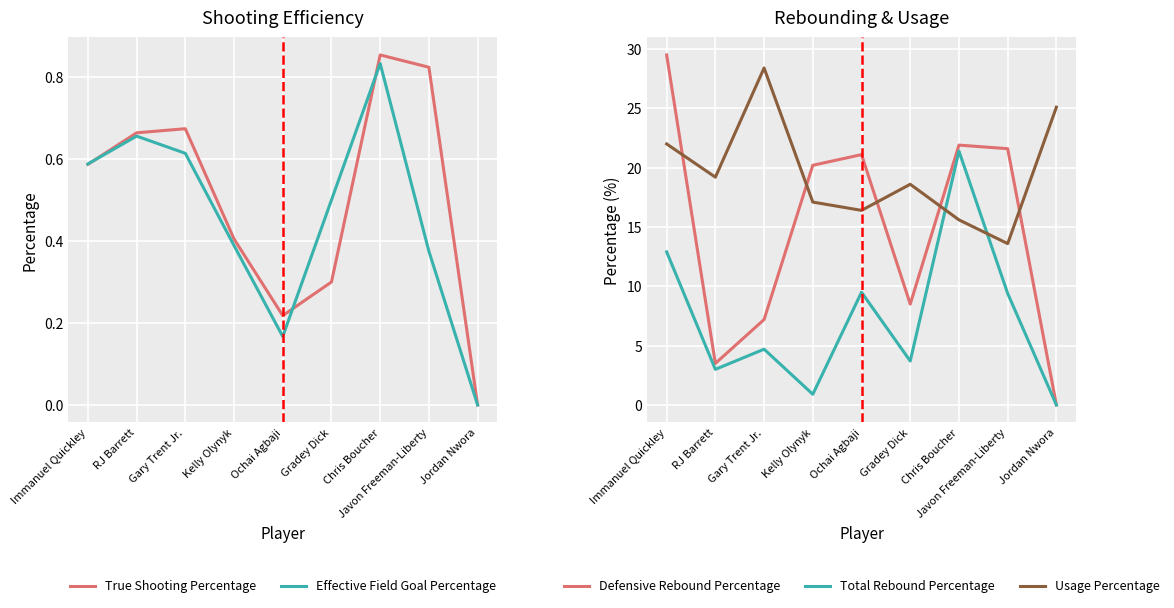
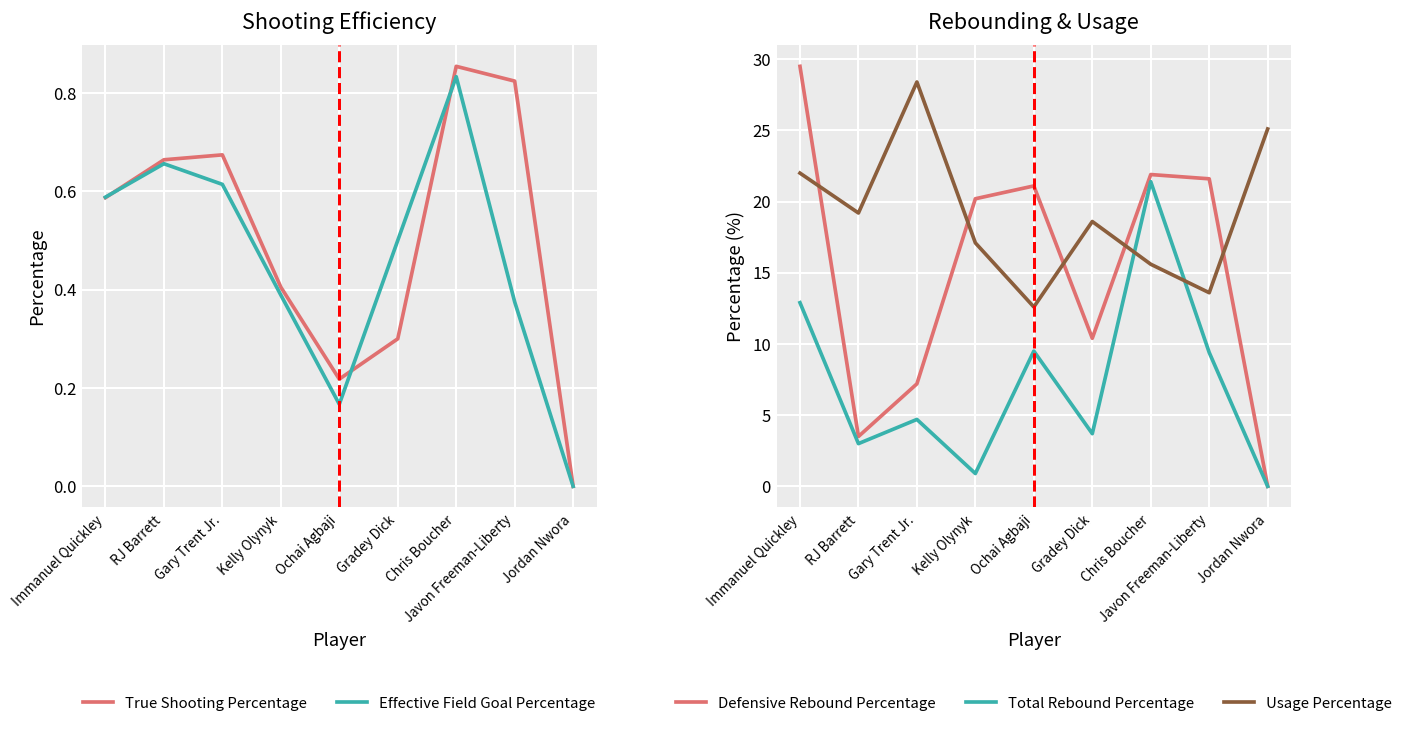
Rebounding & Usage, Usage Percentage, Ochai Agbaji: 16.4 -> 12.6
Rebounding & Usage, Defensive Rebound Percentage, Gradey Dick: 8.5 -> 10.4
